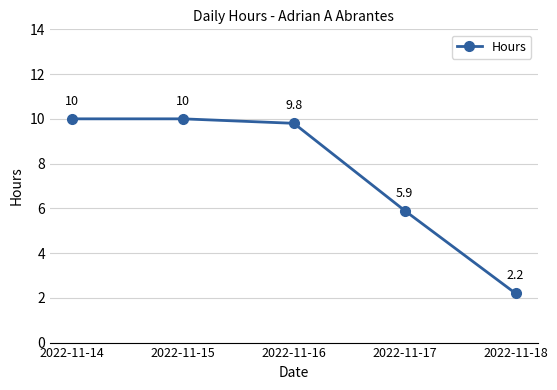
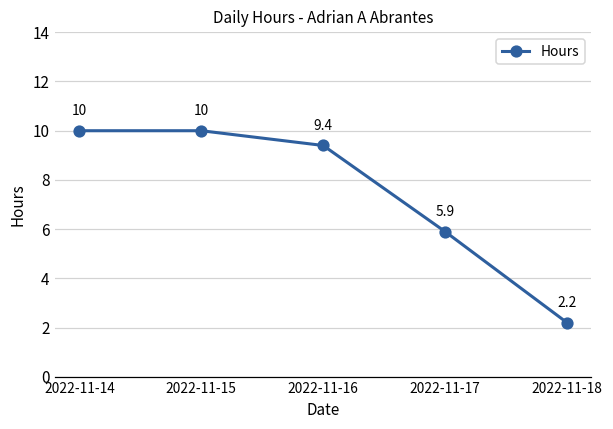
2022-11-16: 9.8 -> 9.4
